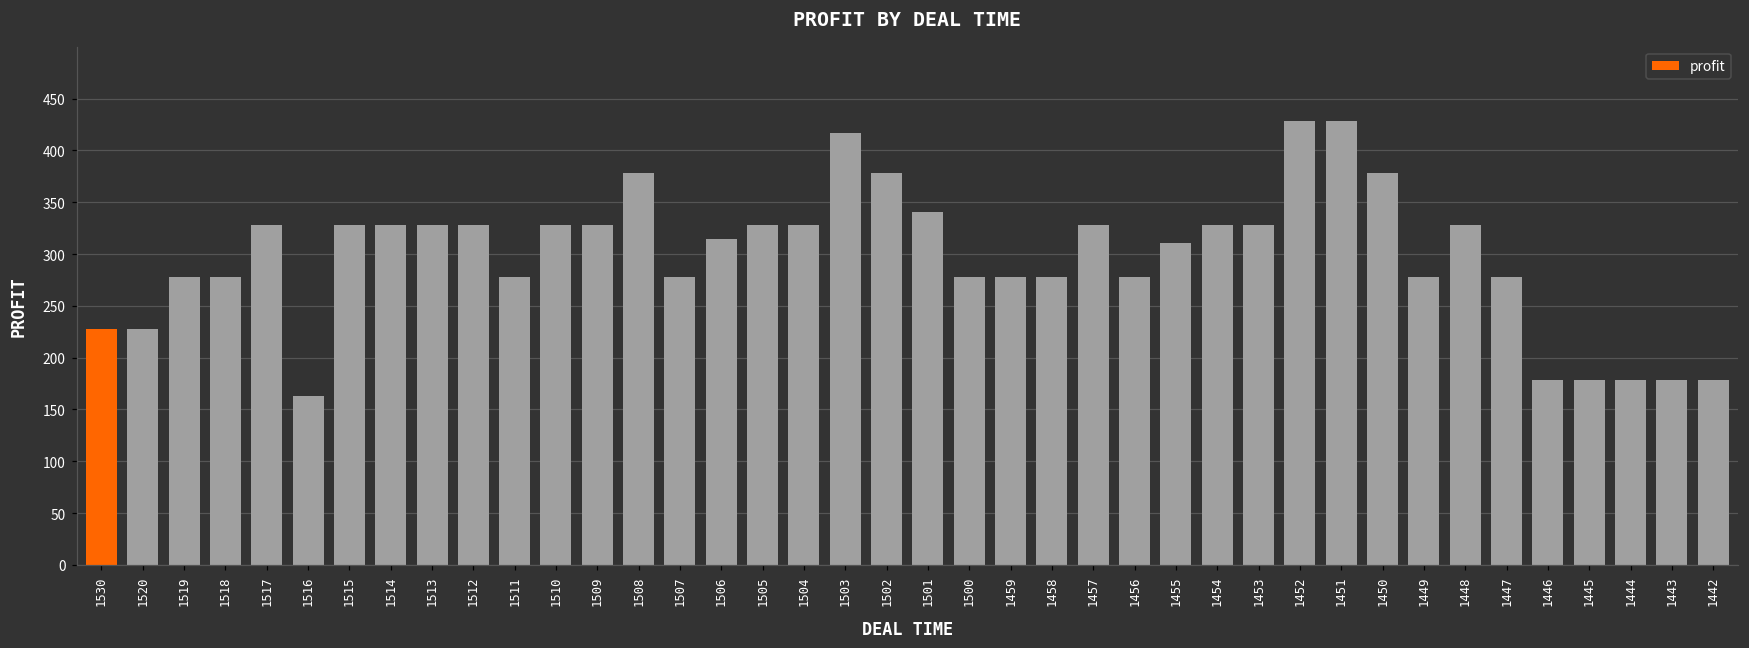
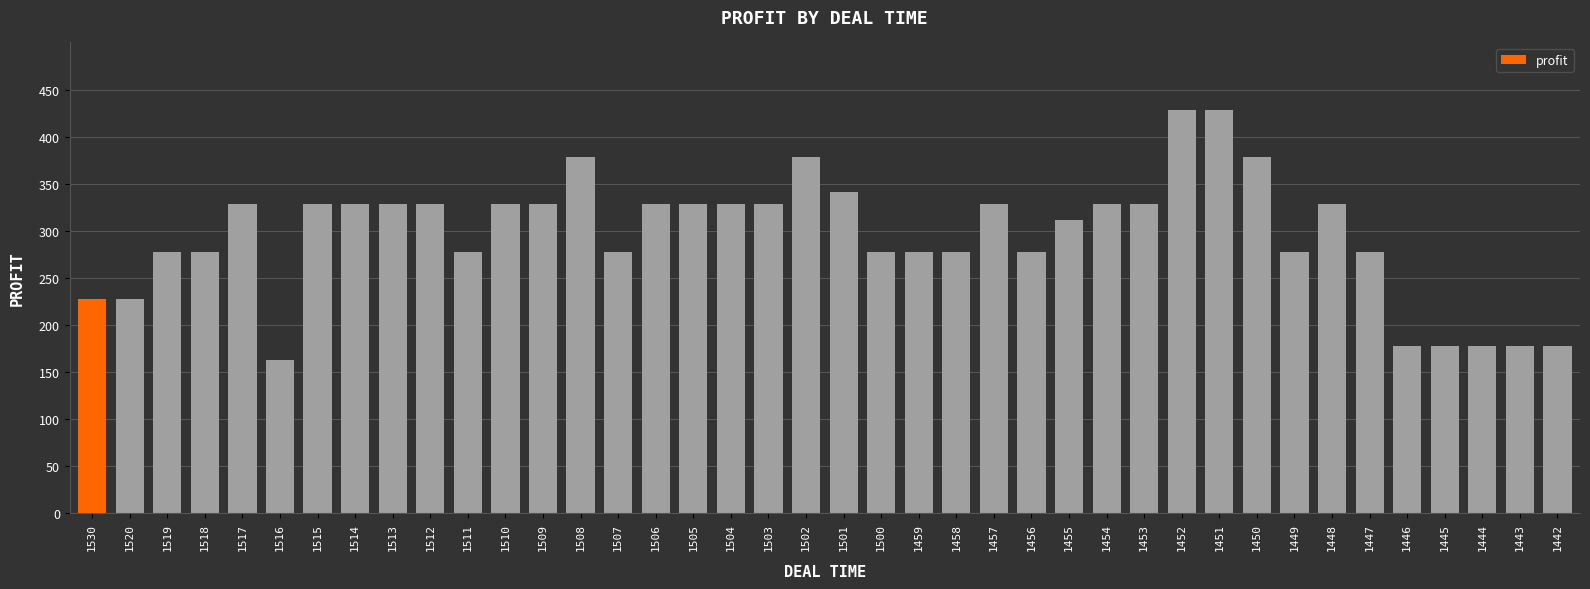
1506: 310 -> 330
1503: 420 -> 330
